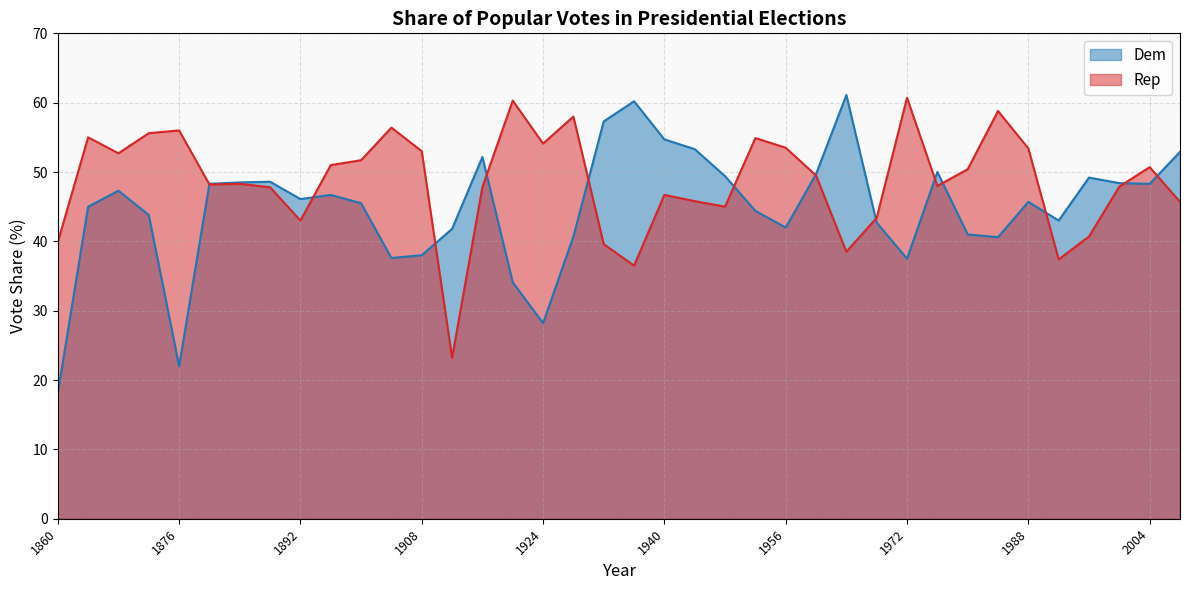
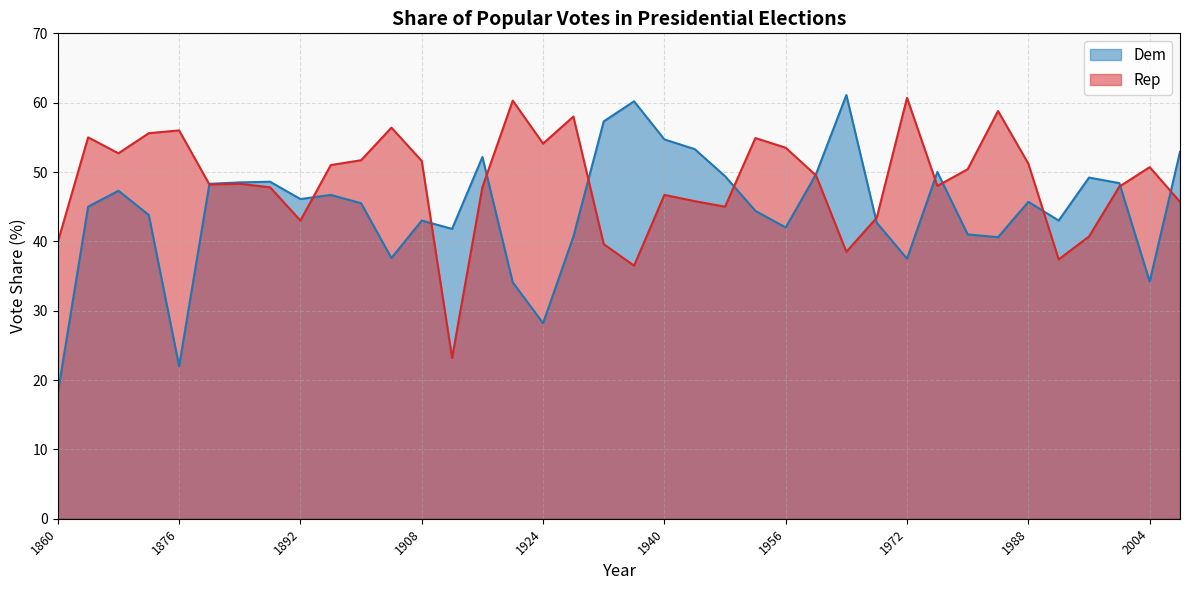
Dem, 1908: 38 -> 43
Rep, 1908: 53 -> 52
Rep, 1988: 53 -> 51
Dem, 2004: 48 -> 34
